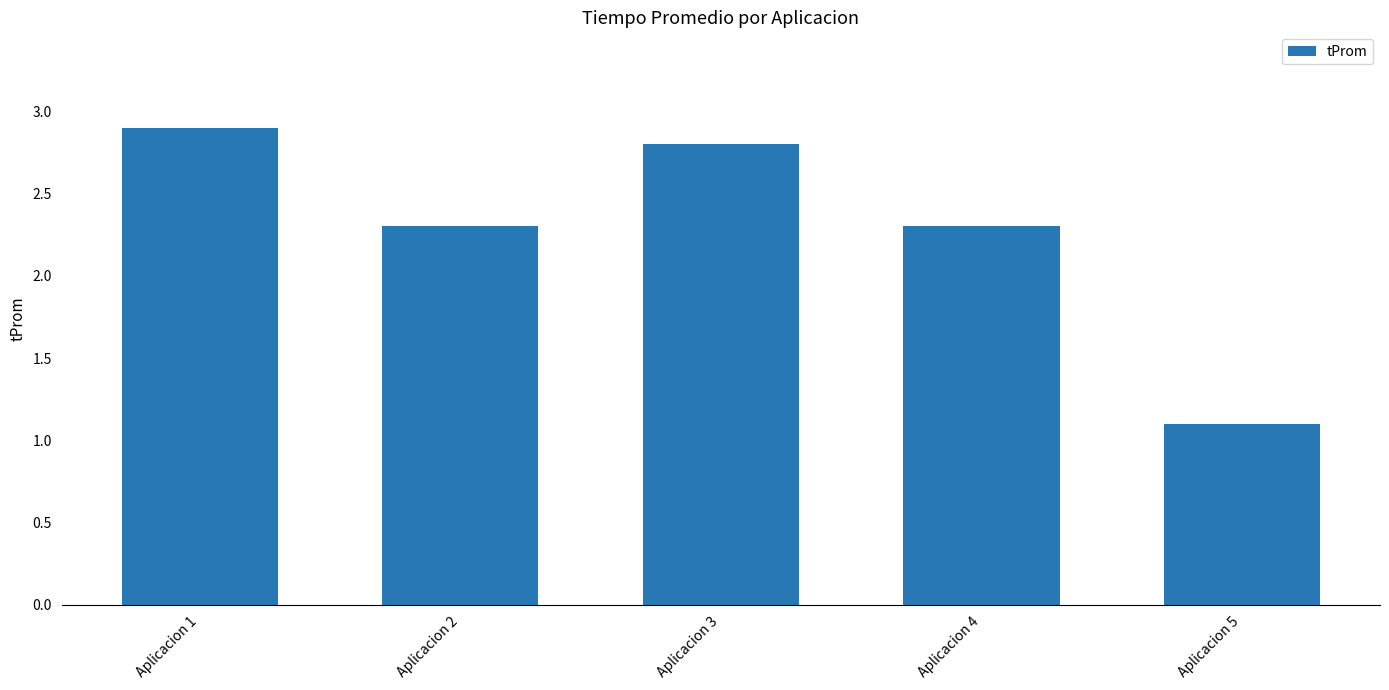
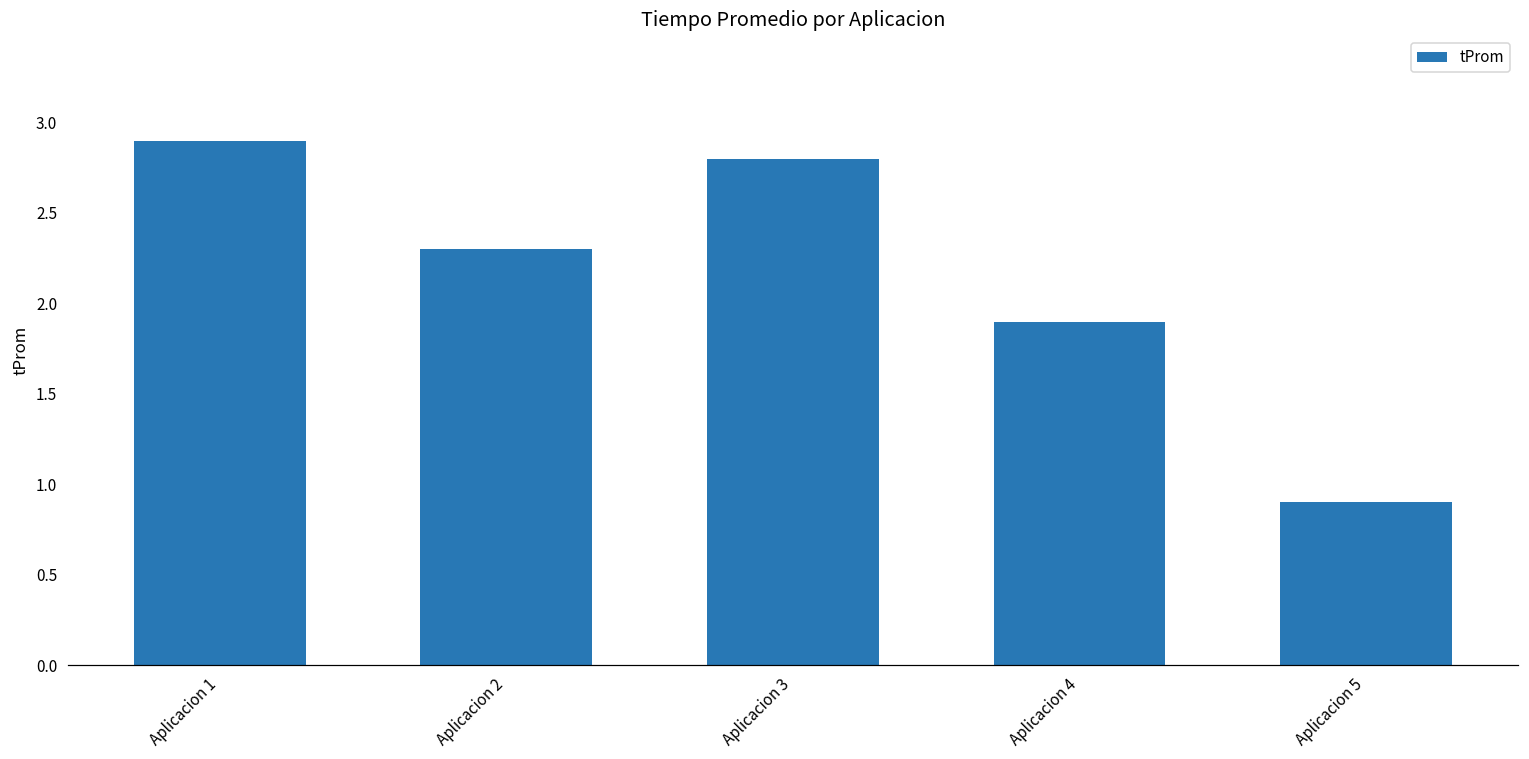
Aplicacion 4: 2.3 -> 1.9
Aplicacion 5: 1.1 -> 0.9
